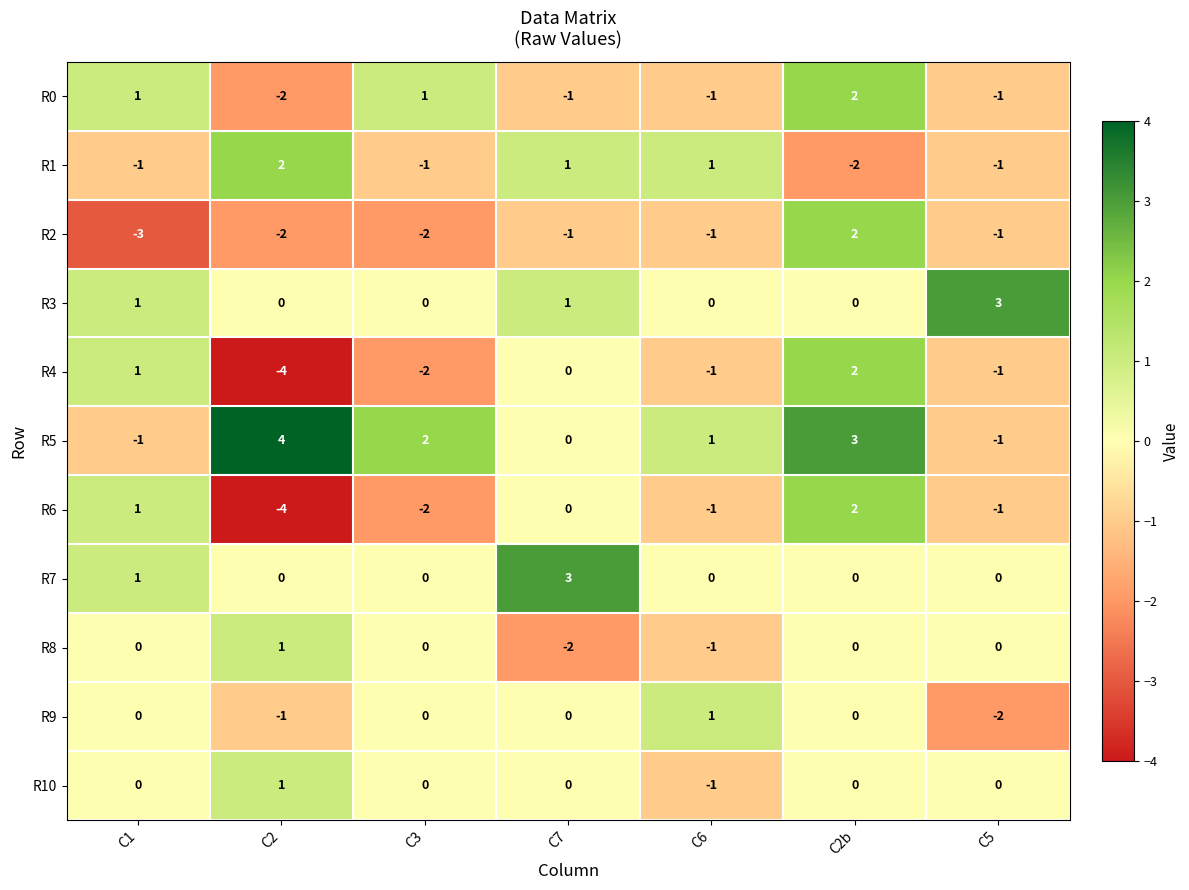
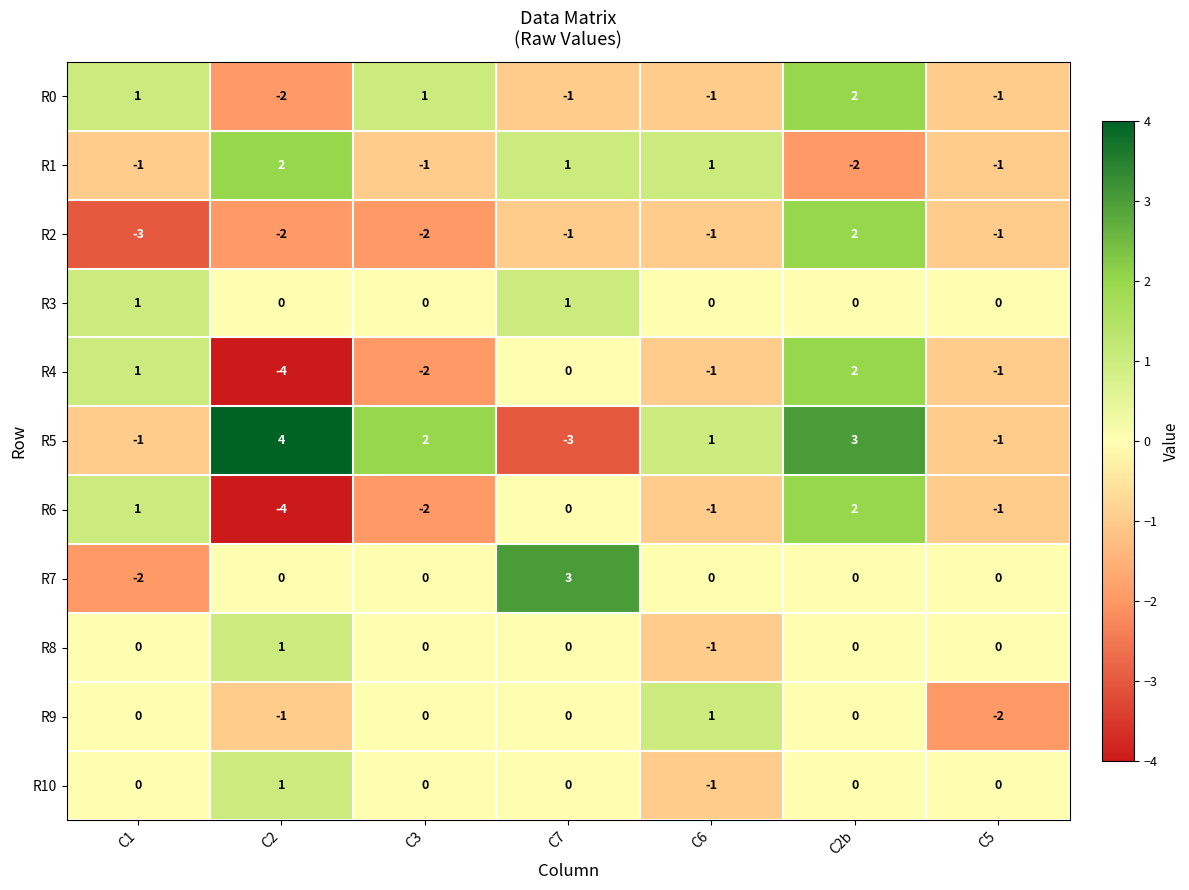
R3, C5: 3 -> 0
R5, C7: 0 -> -3
R7, C1: 1 -> -2
R8, C7: -2 -> 0
